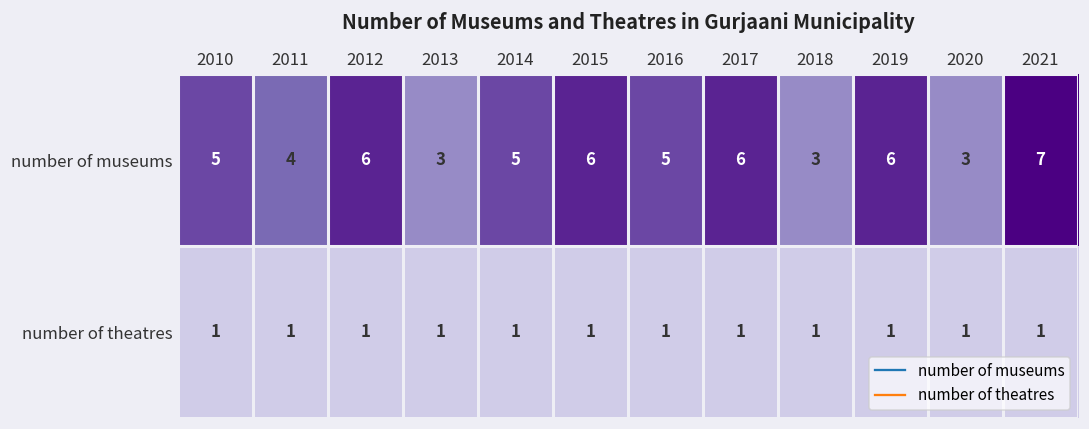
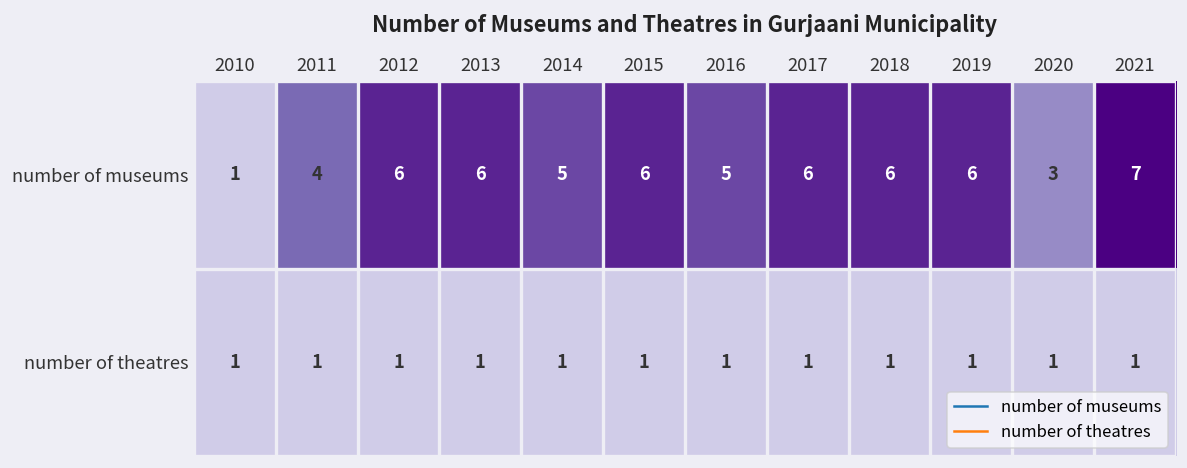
number of museums, 2010: 5 -> 1
number of museums, 2013: 3 -> 6
number of museums, 2018: 3 -> 6
